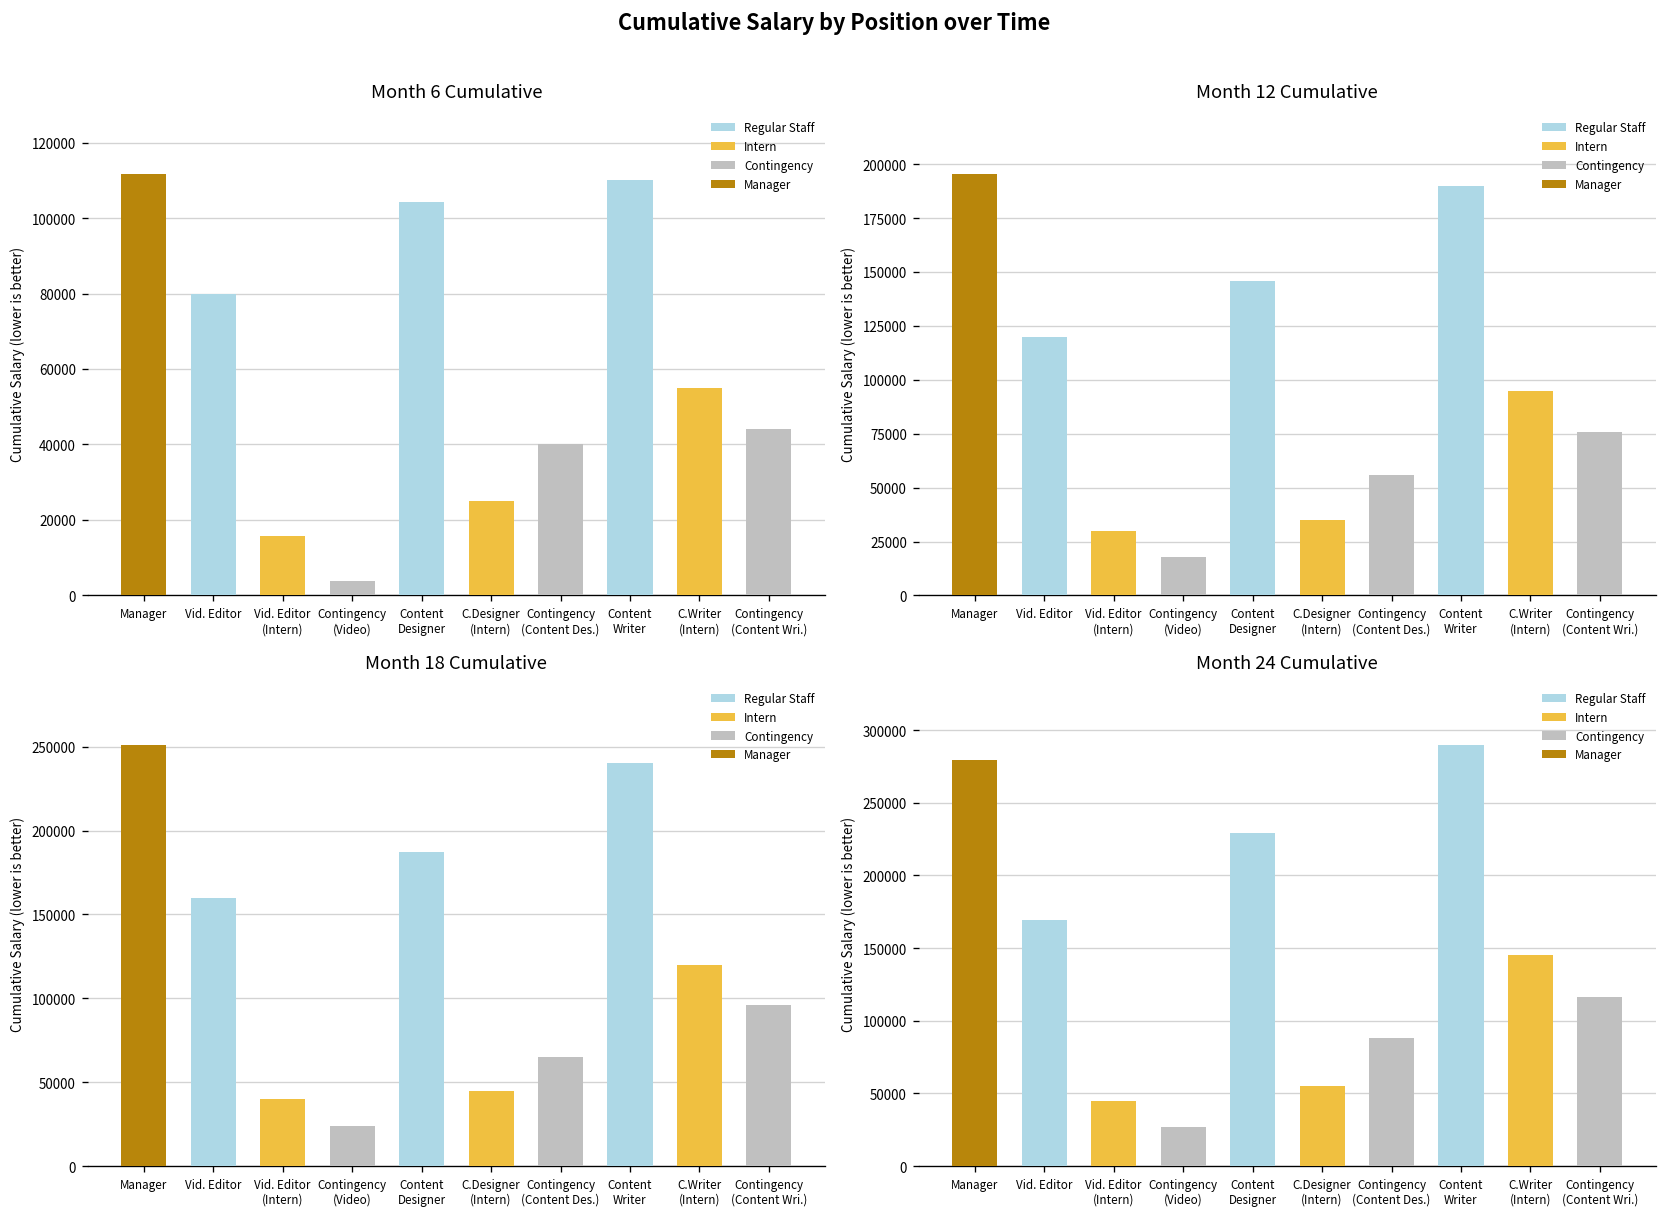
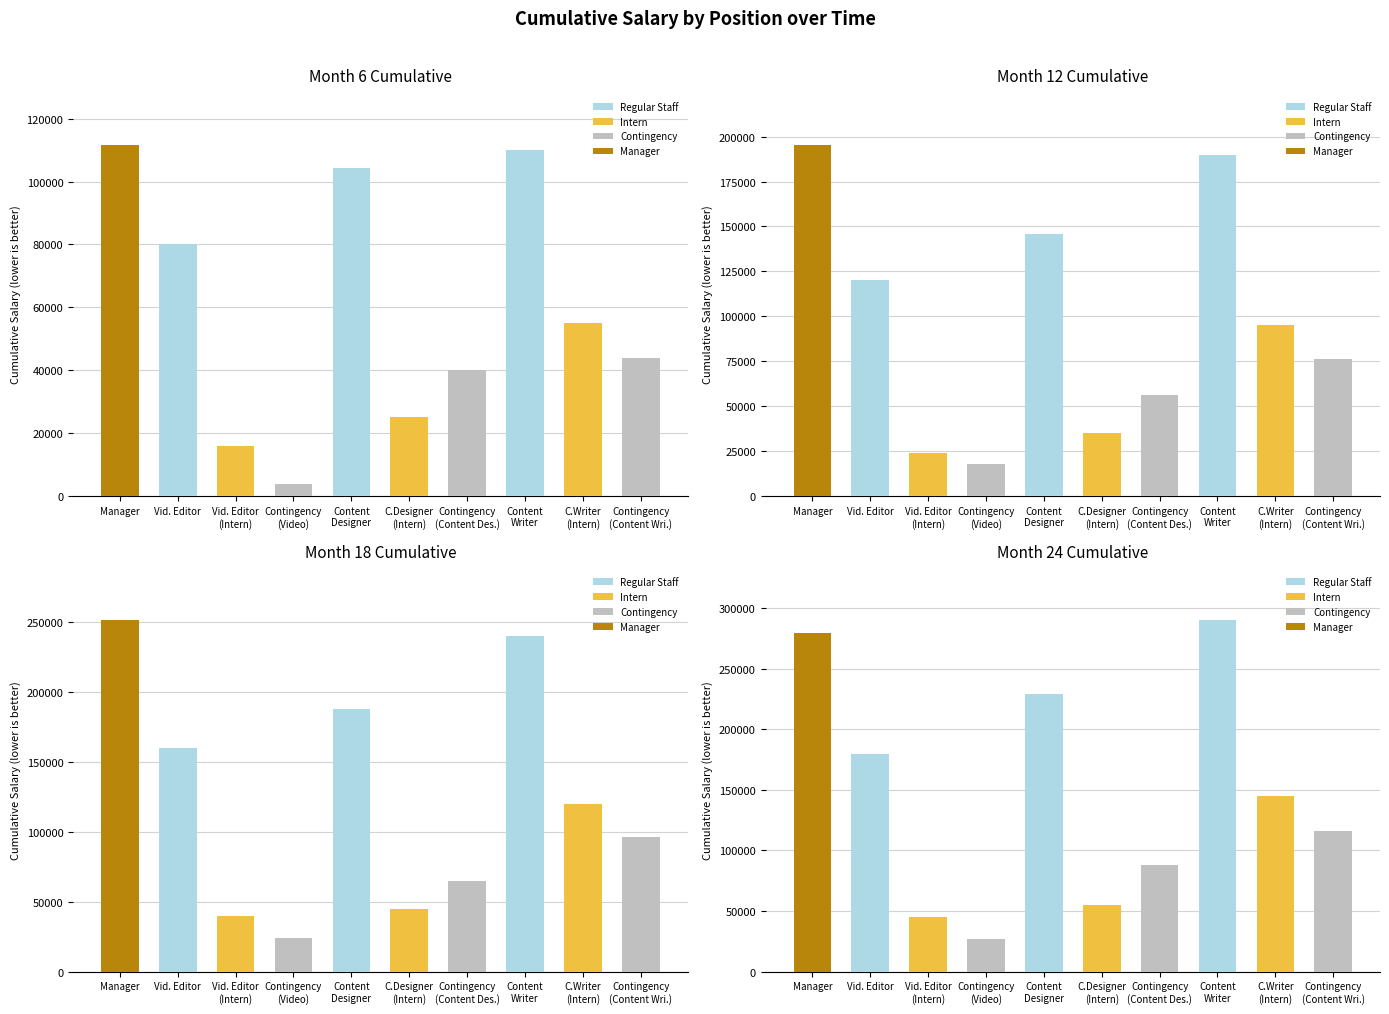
Month 12 Cumulative, Vid. Editor (Intern): 30000 -> 24000
Month 24 Cumulative, Vid. Editor: 169000 -> 180000
